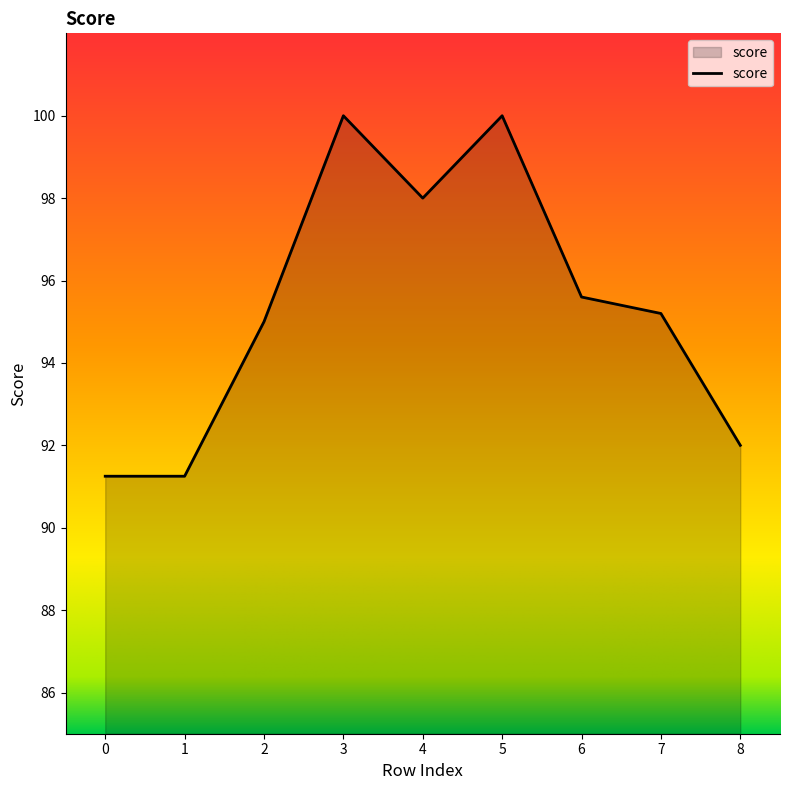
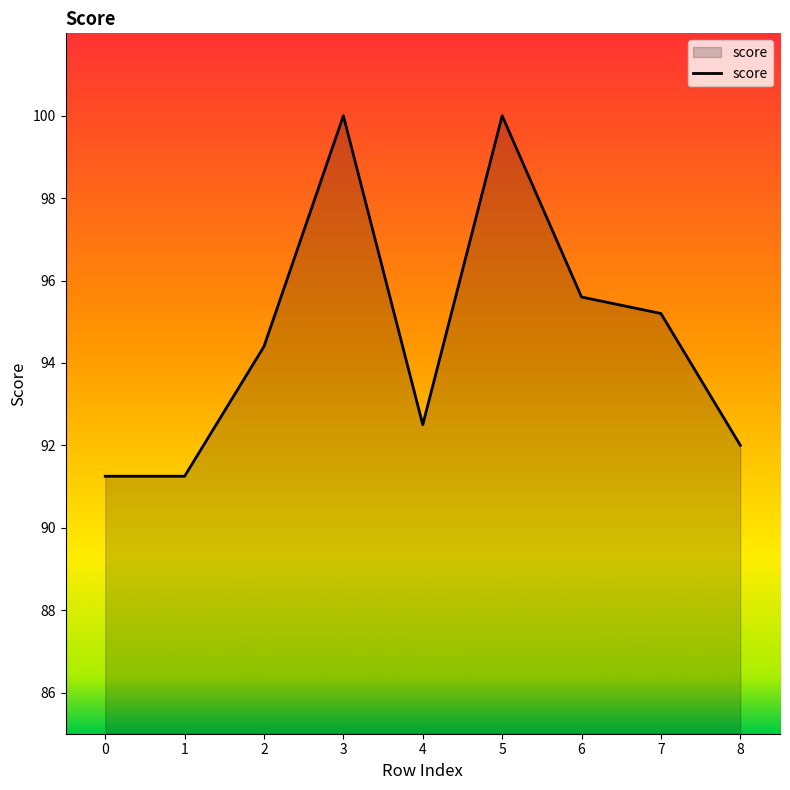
2: 95.0 -> 94.4
4: 98.0 -> 92.5
